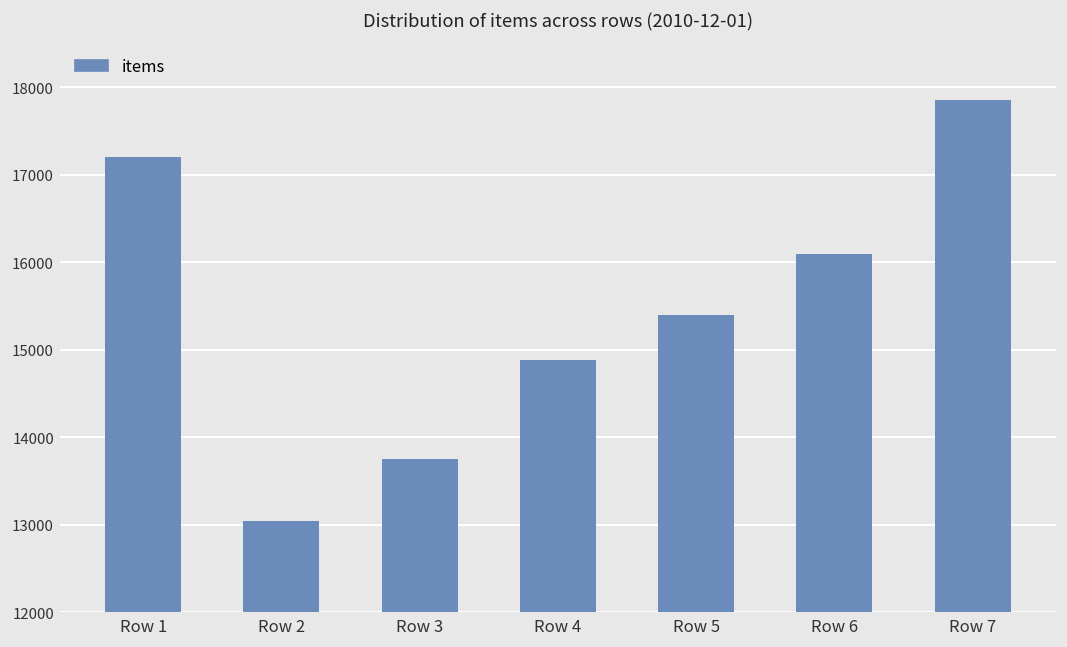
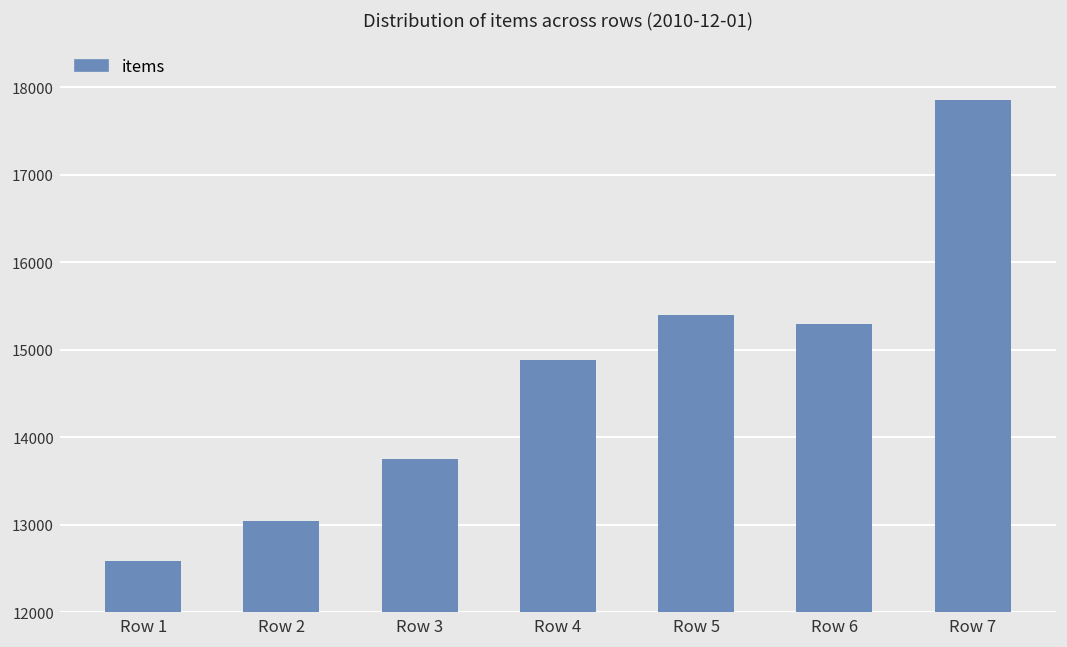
Row 1: 17200 -> 12600
Row 6: 16100 -> 15300
